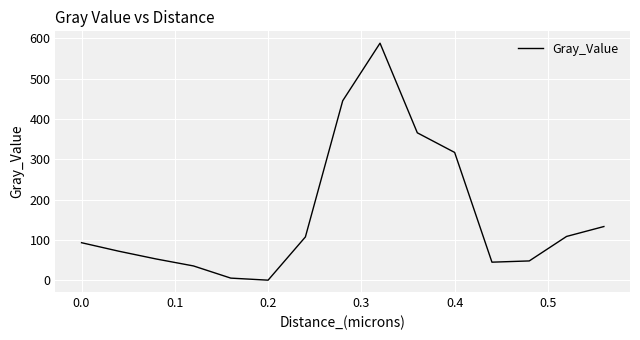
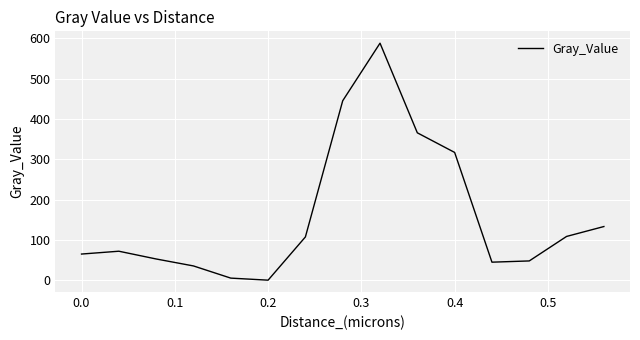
0.0: 90 -> 60
